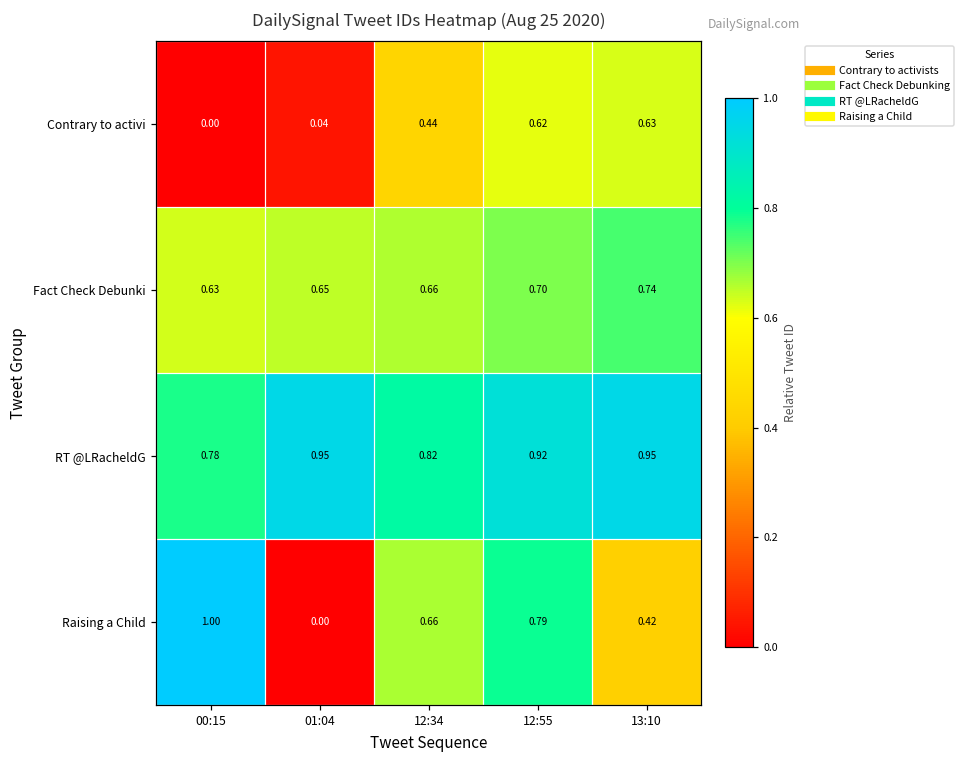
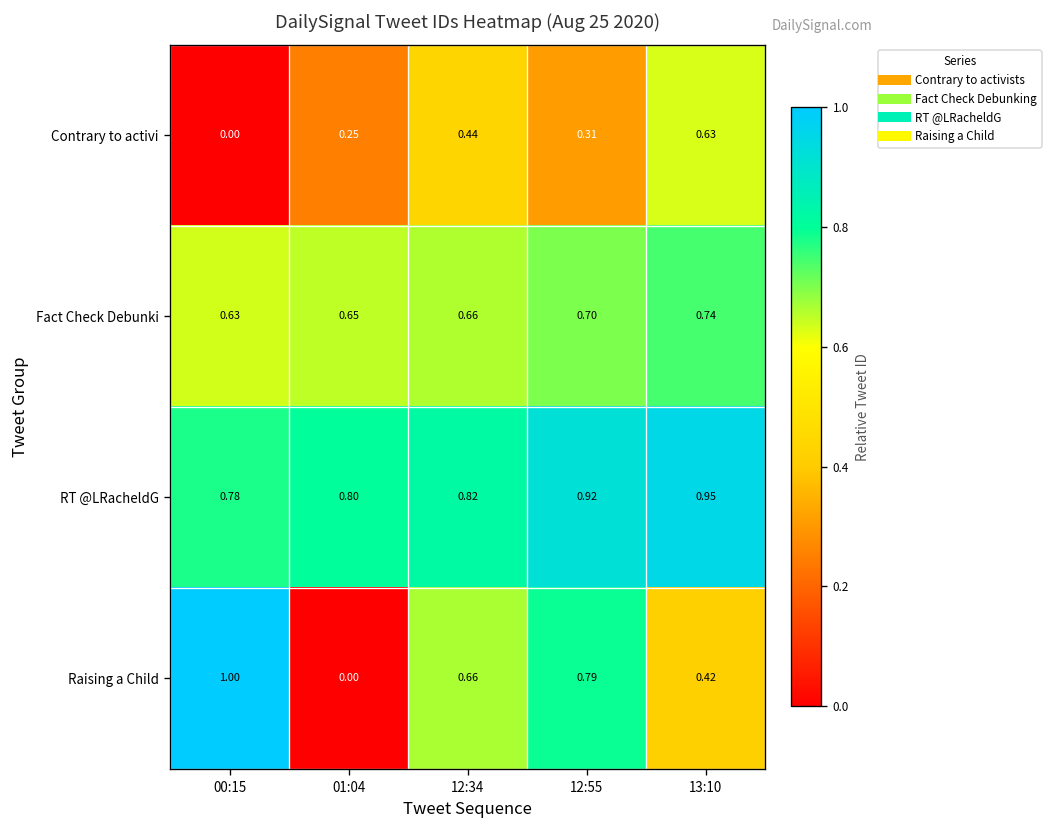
Contrary to activi, 01:04: 0.04 -> 0.25
Contrary to activi, 12:55: 0.62 -> 0.31
RT @LRacheldG, 01:04: 0.95 -> 0.80
